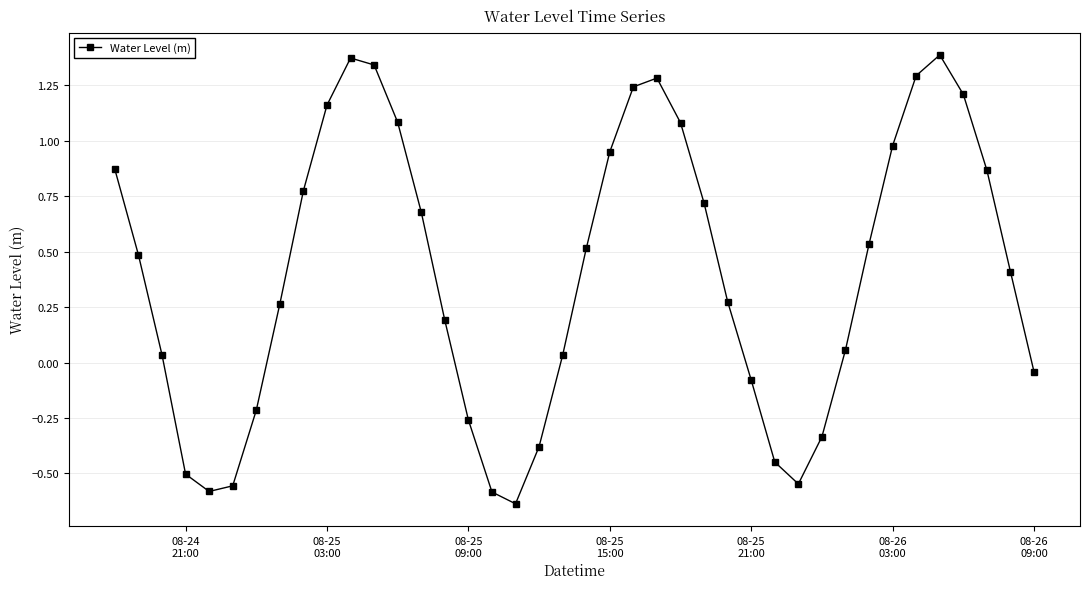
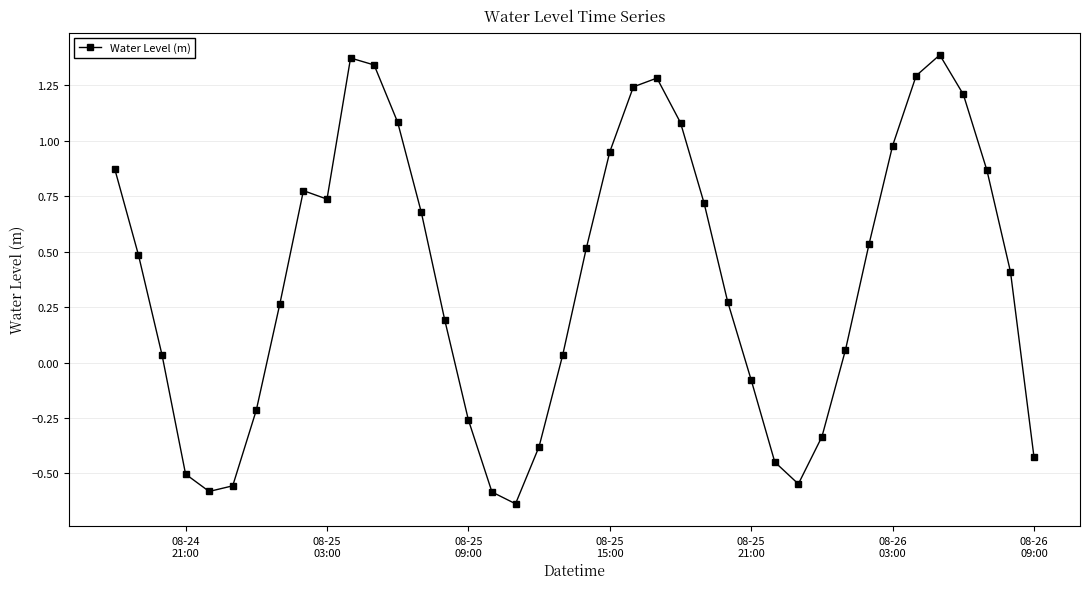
08-25 03:00: 1.16 -> 0.74
08-26 09:00: -0.04 -> -0.43
